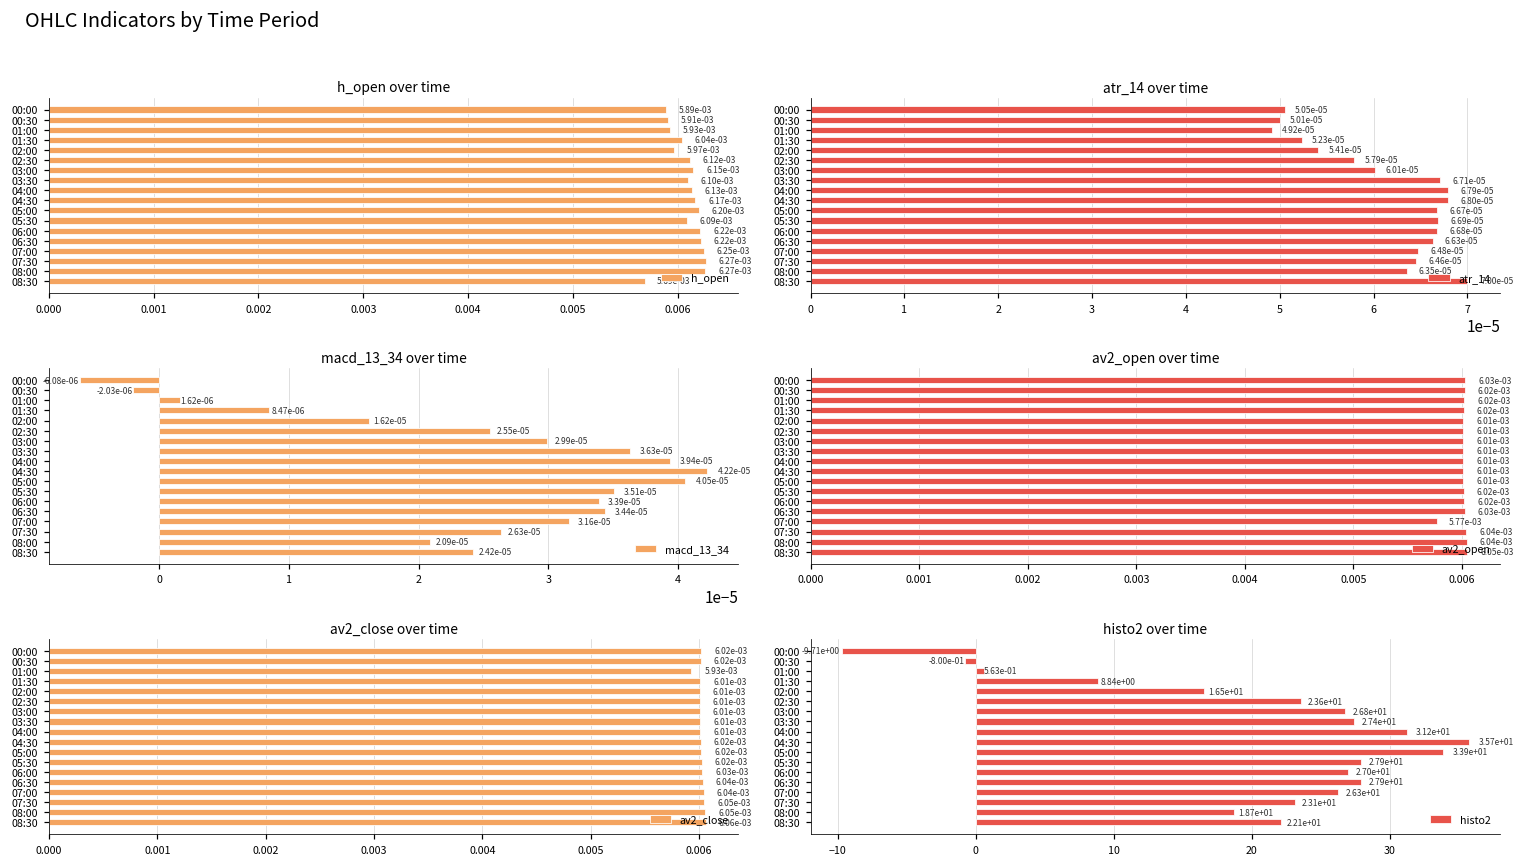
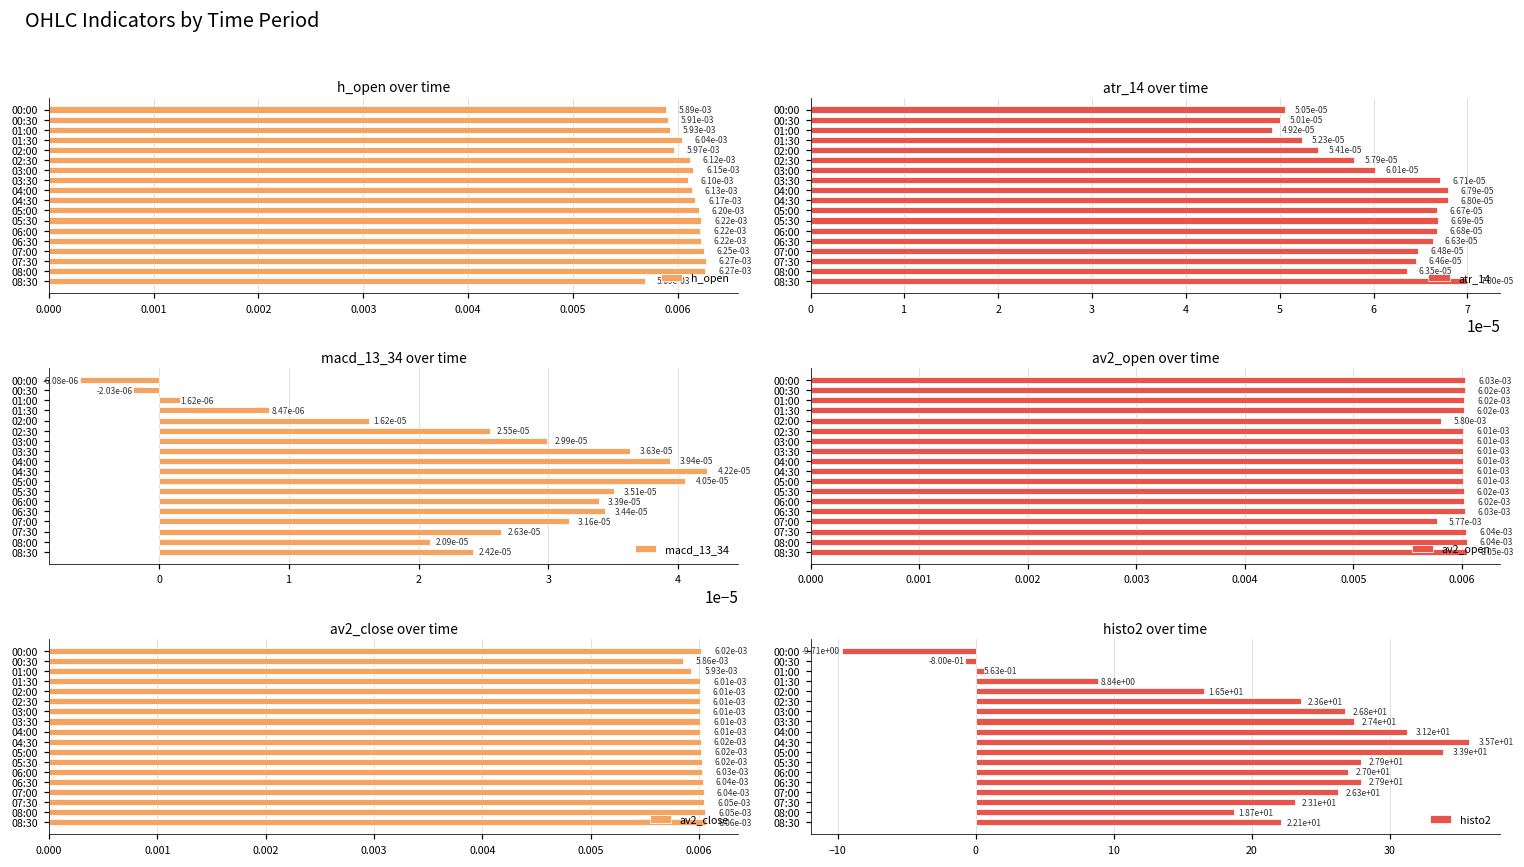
h_open over time, 05:30: 6.09e-03 -> 6.22e-03
av2_open over time, 02:00: 6.01e-03 -> 5.80e-03
av2_close over time, 00:30: 6.02e-03 -> 5.86e-03
